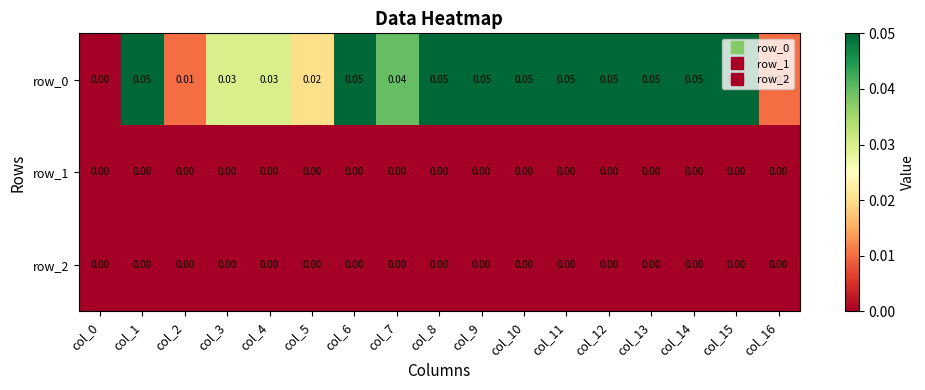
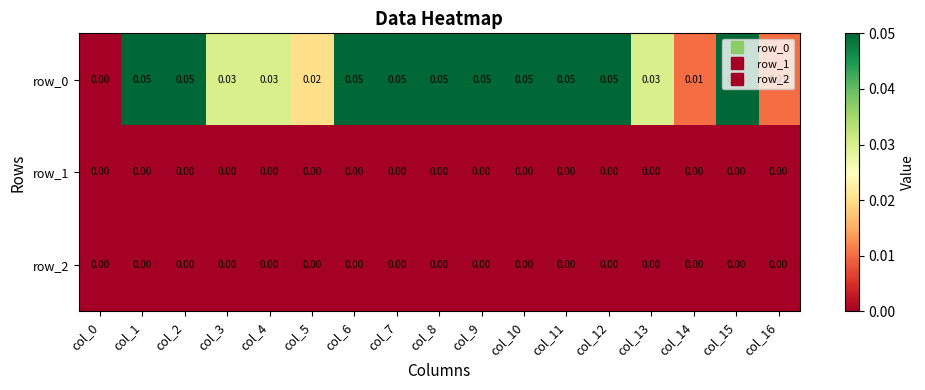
row_0, col_2: 0.01 -> 0.05
row_0, col_7: 0.04 -> 0.05
row_0, col_13: 0.05 -> 0.03
row_0, col_14: 0.05 -> 0.01
